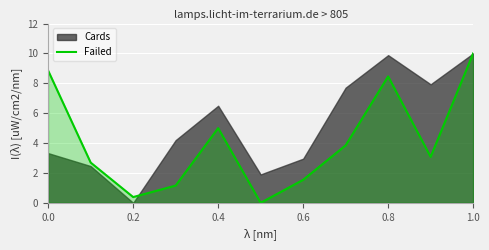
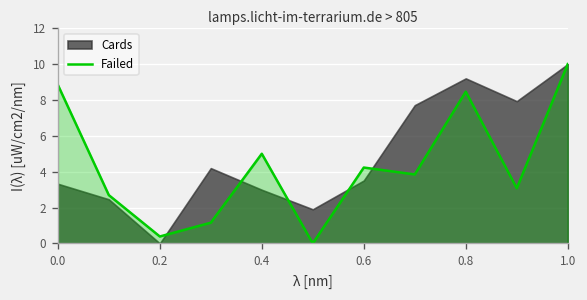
Cards, 0.4: 6.5 -> 3.0
Failed, 0.6: 1.5 -> 4.2
Cards, 0.6: 3.0 -> 3.5
Cards, 0.8: 9.9 -> 9.2
